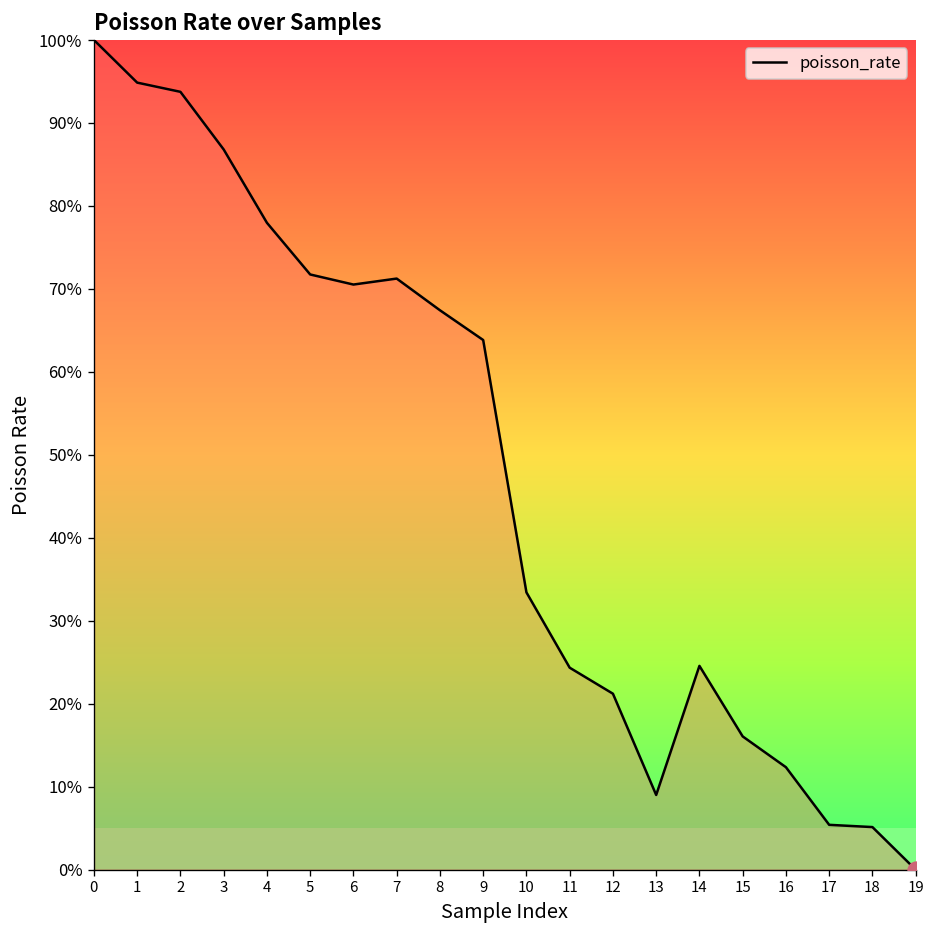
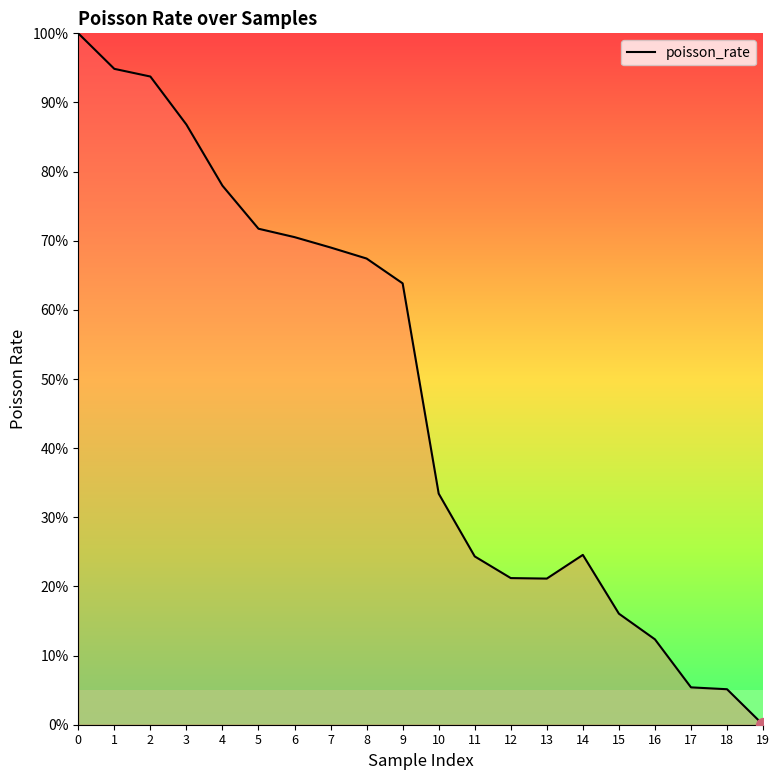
poisson_rate, 7: 71% -> 69%
poisson_rate, 13: 9% -> 21%
